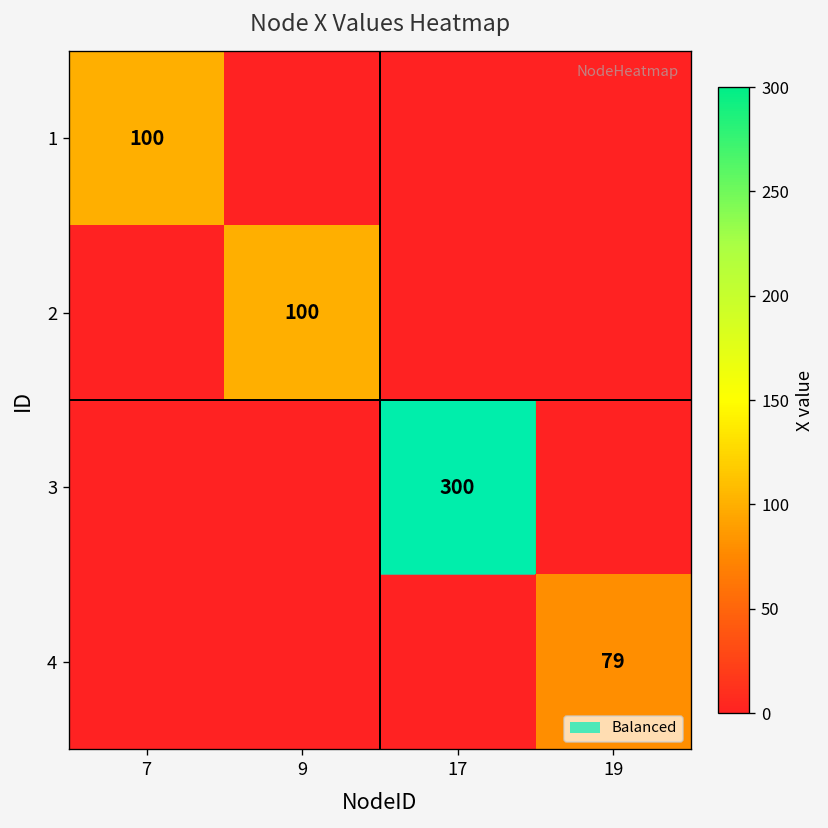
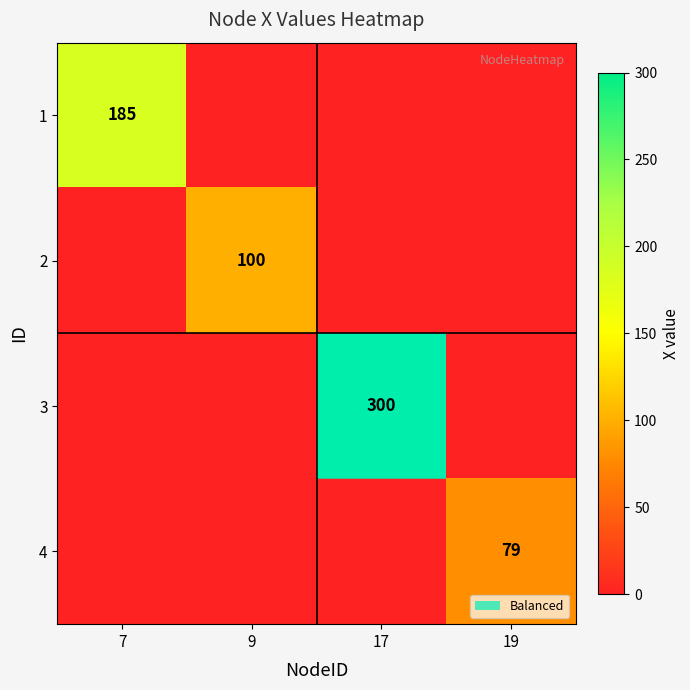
1, 7: 100 -> 185
